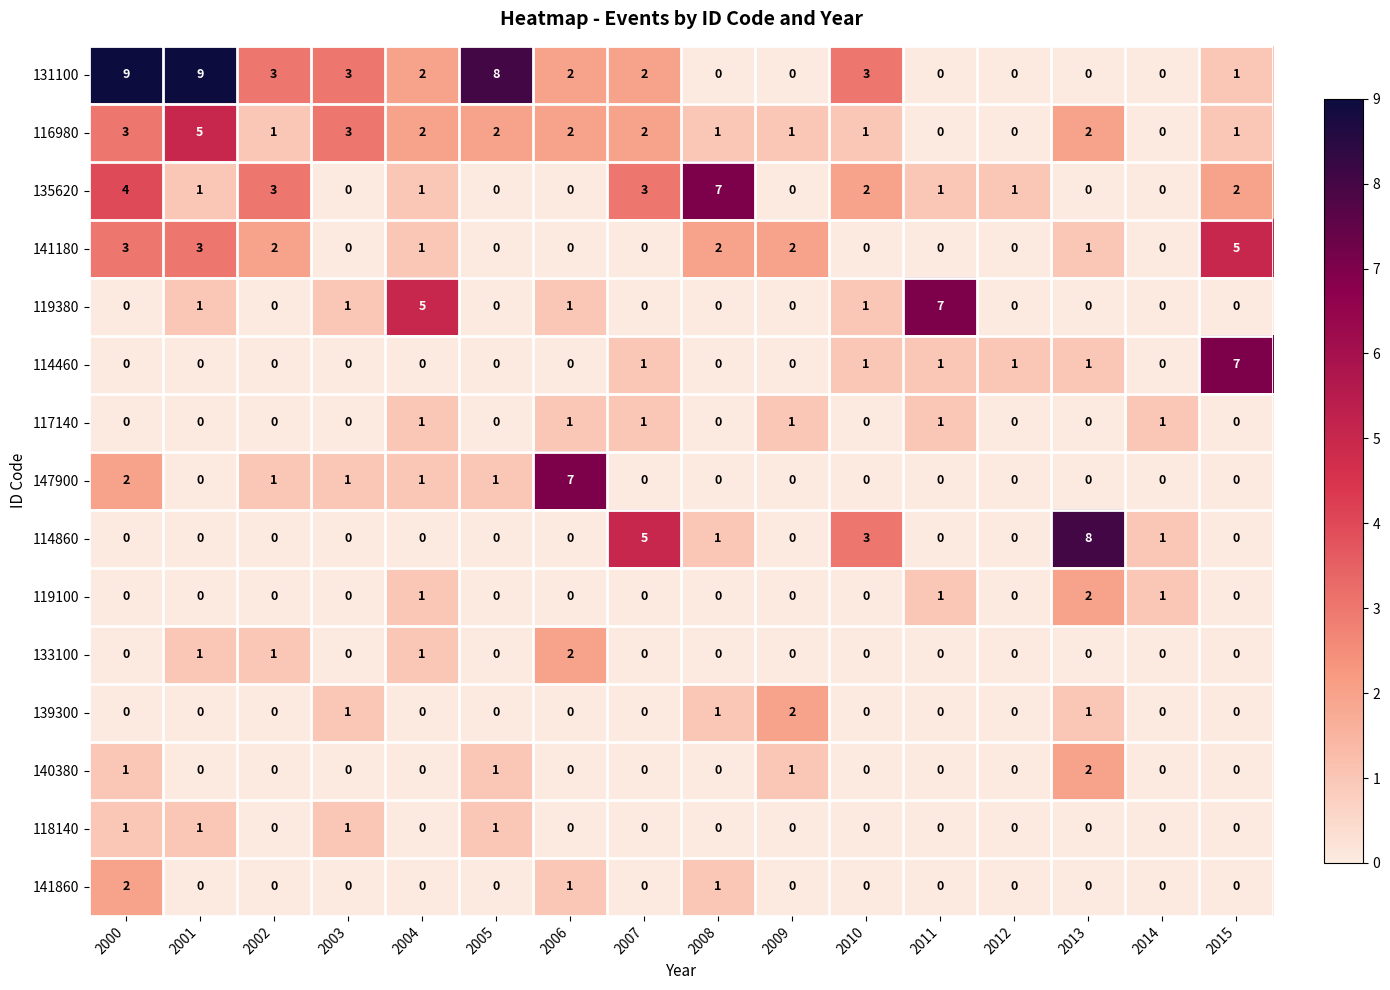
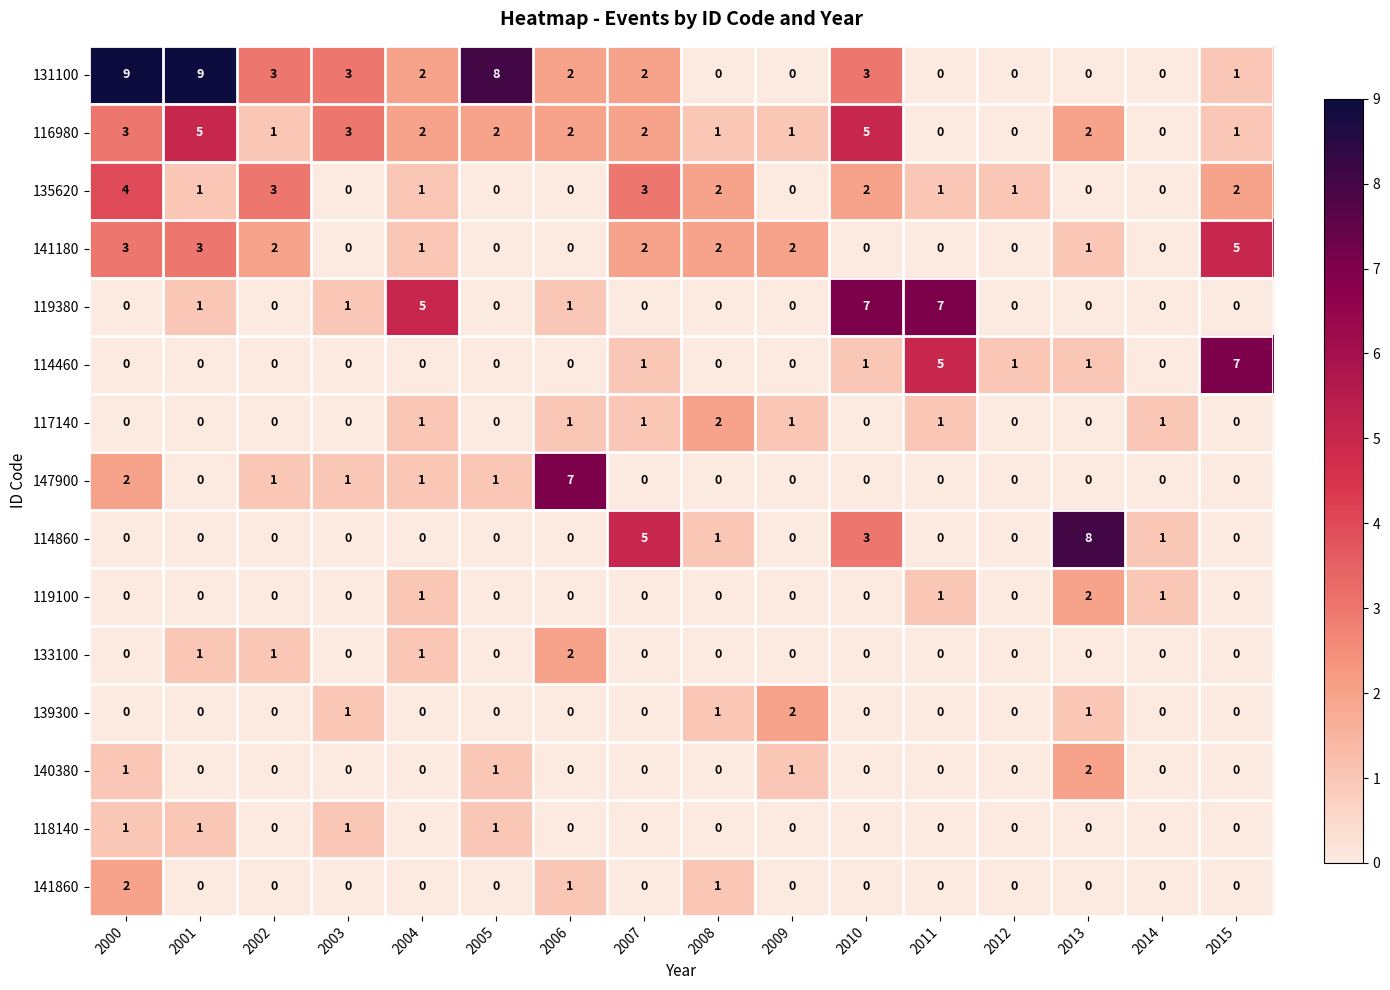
116980, 2010: 1 -> 5
135620, 2008: 7 -> 2
141180, 2007: 0 -> 2
119380, 2010: 1 -> 7
114460, 2011: 1 -> 5
117140, 2008: 0 -> 2
